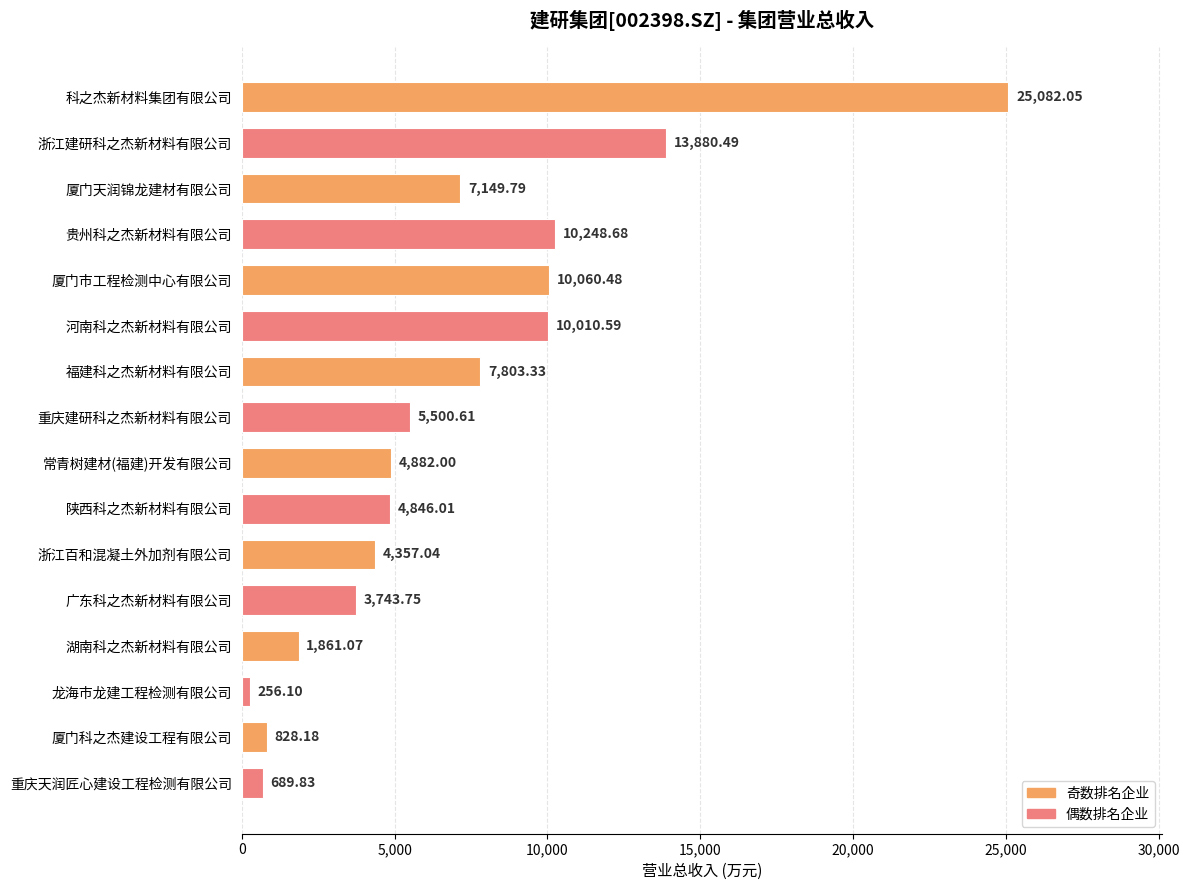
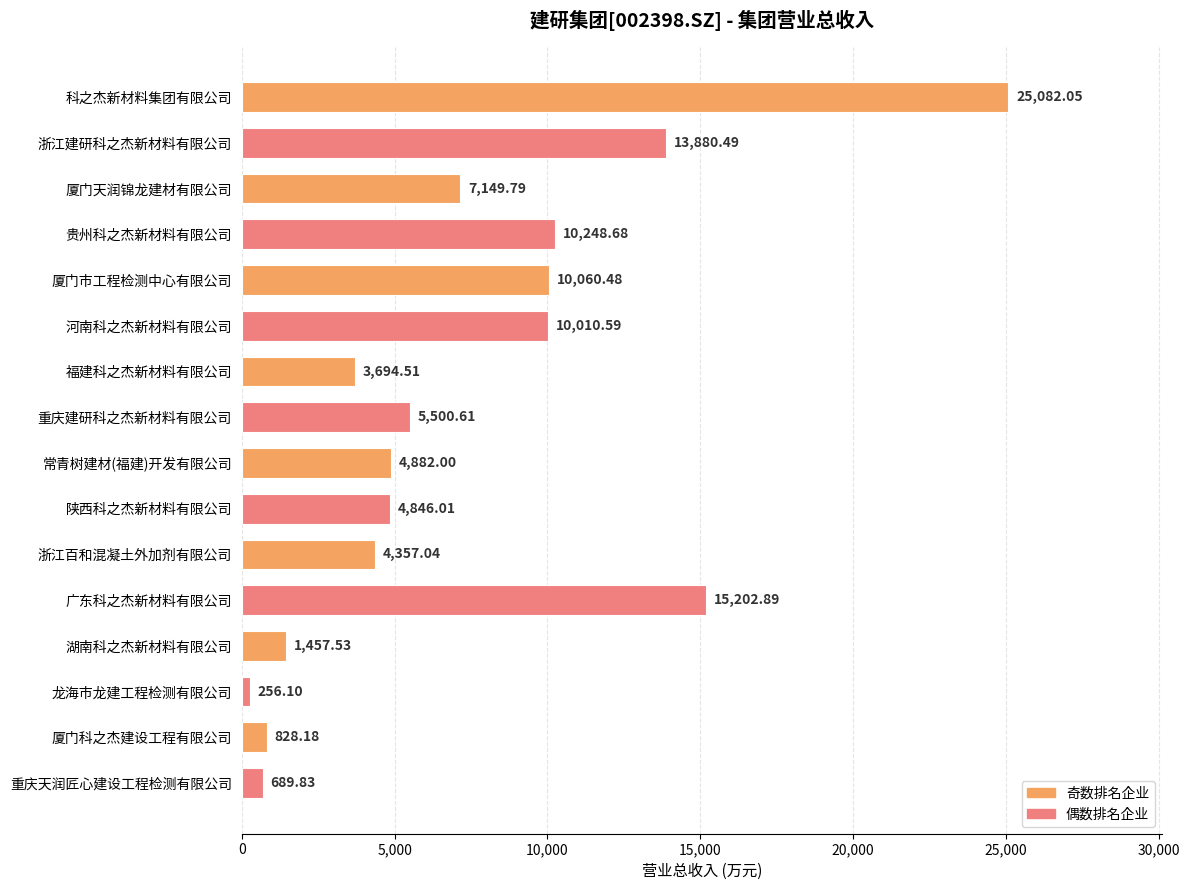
福建科之杰新材料有限公司: 7,803.33 -> 3,694.51
广东科之杰新材料有限公司: 3,743.75 -> 15,202.89
湖南科之杰新材料有限公司: 1,861.07 -> 1,457.53
